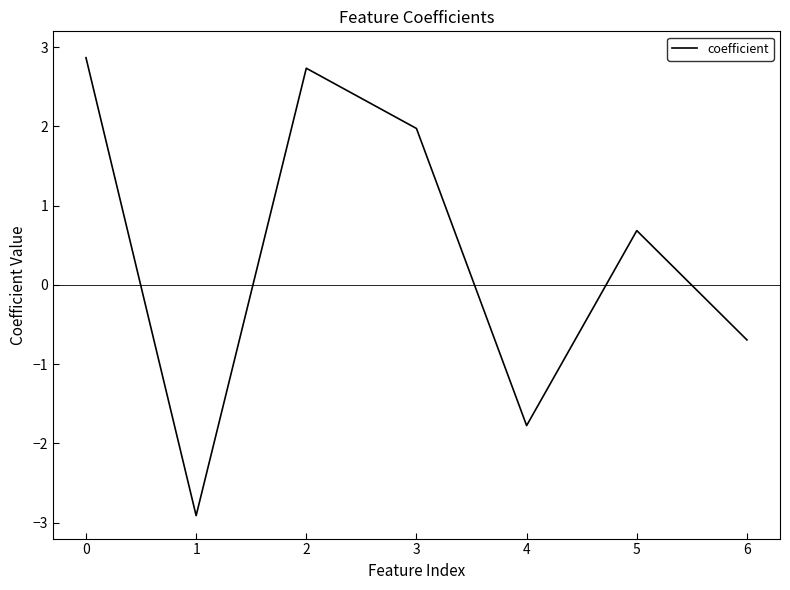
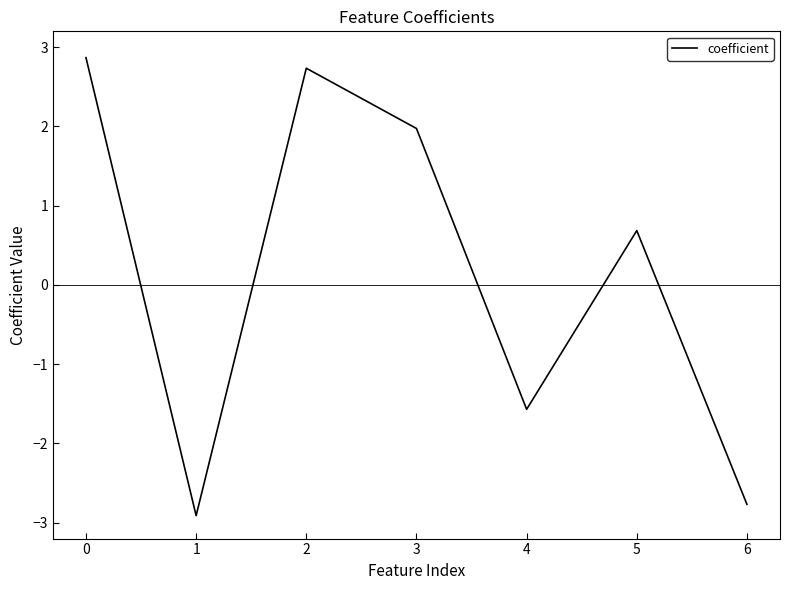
4: -1.8 -> -1.6
6: -0.7 -> -2.8
